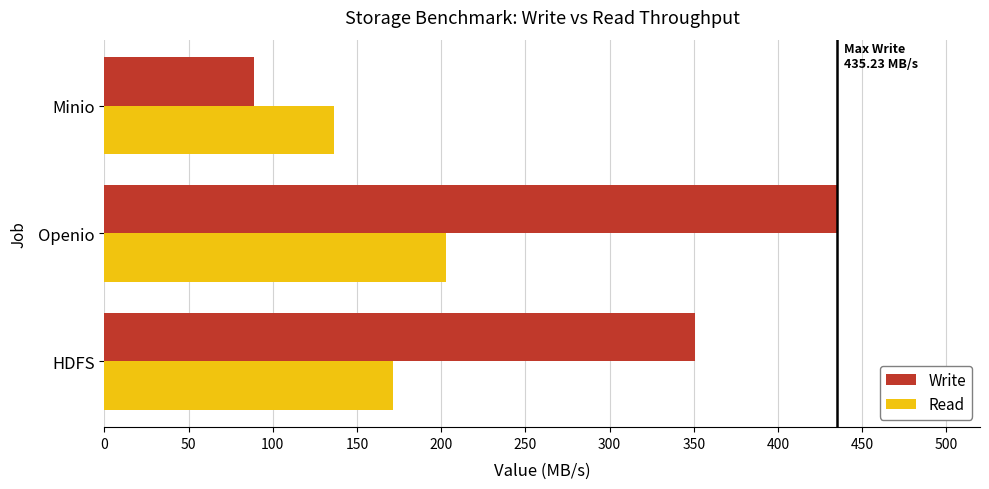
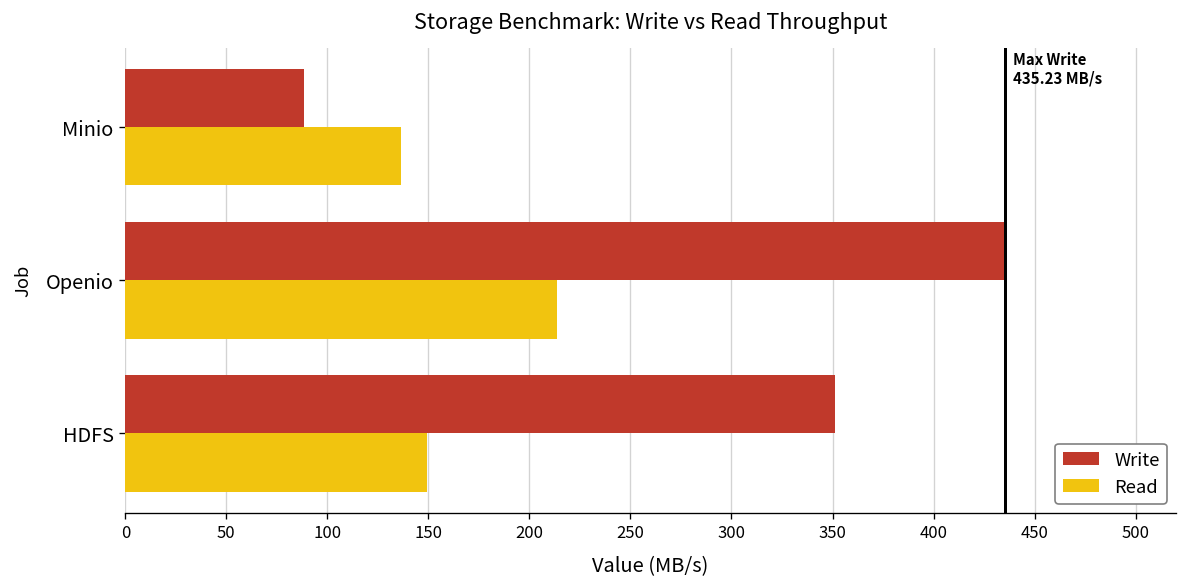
Read, Openio: 203 -> 214
Read, HDFS: 171 -> 149
